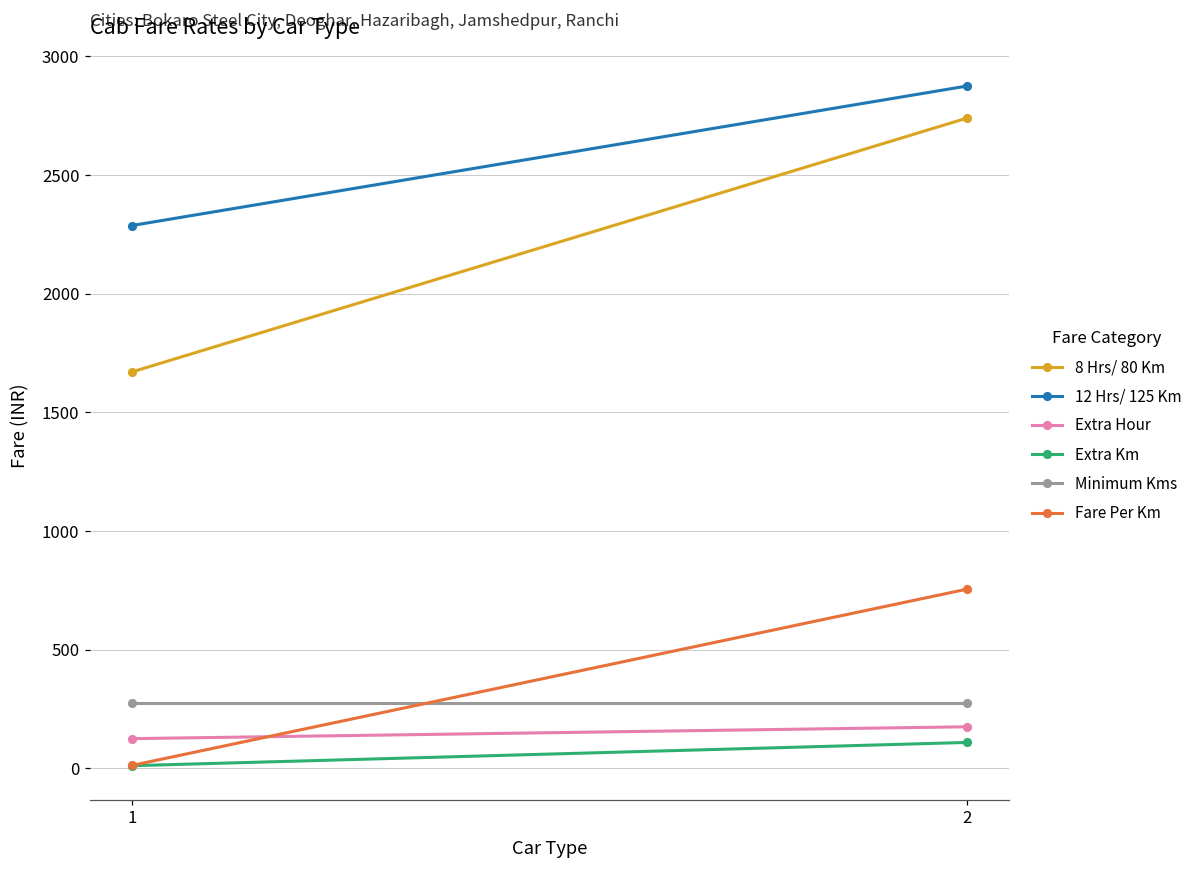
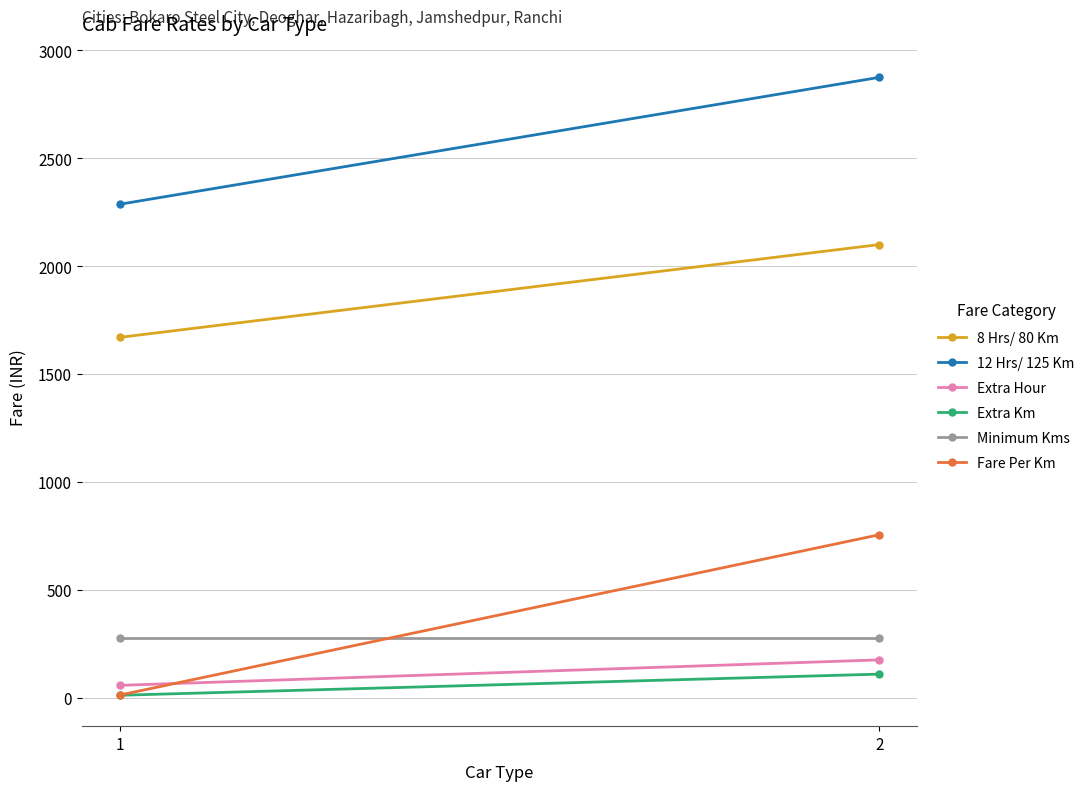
Extra Hour, 1: 130 -> 60
8 Hrs/ 80 Km, 2: 2740 -> 2100
